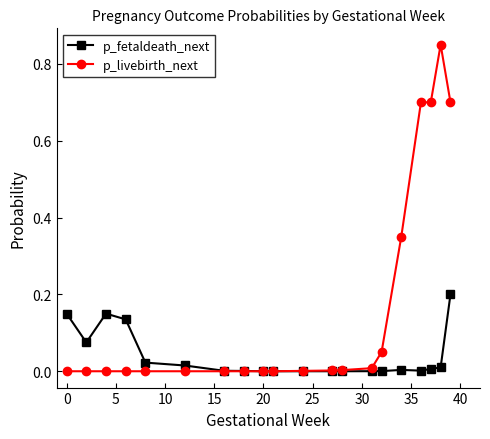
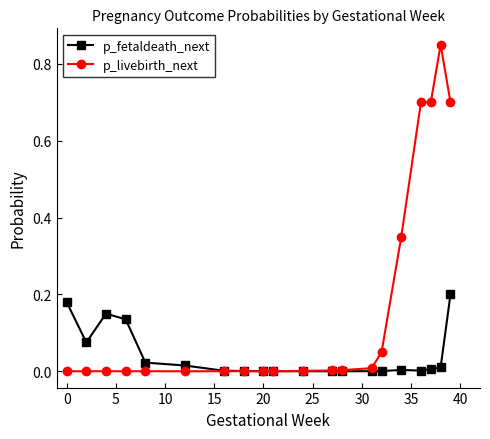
p_fetaldeath_next, 0: 0.15 -> 0.18
